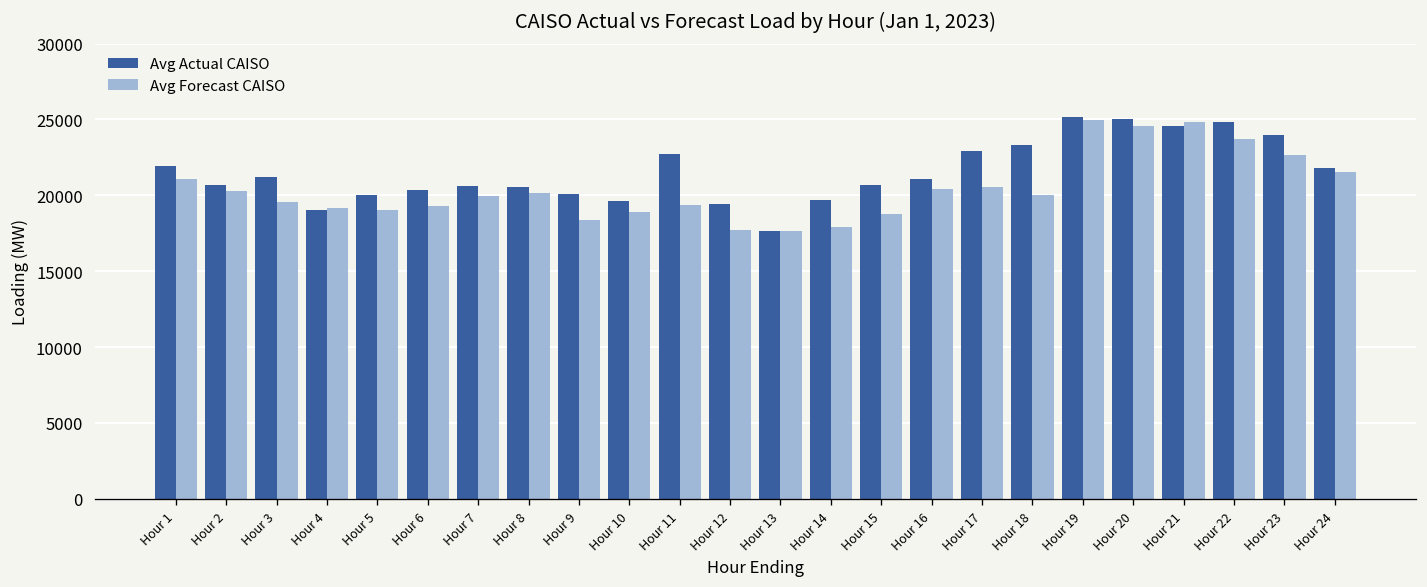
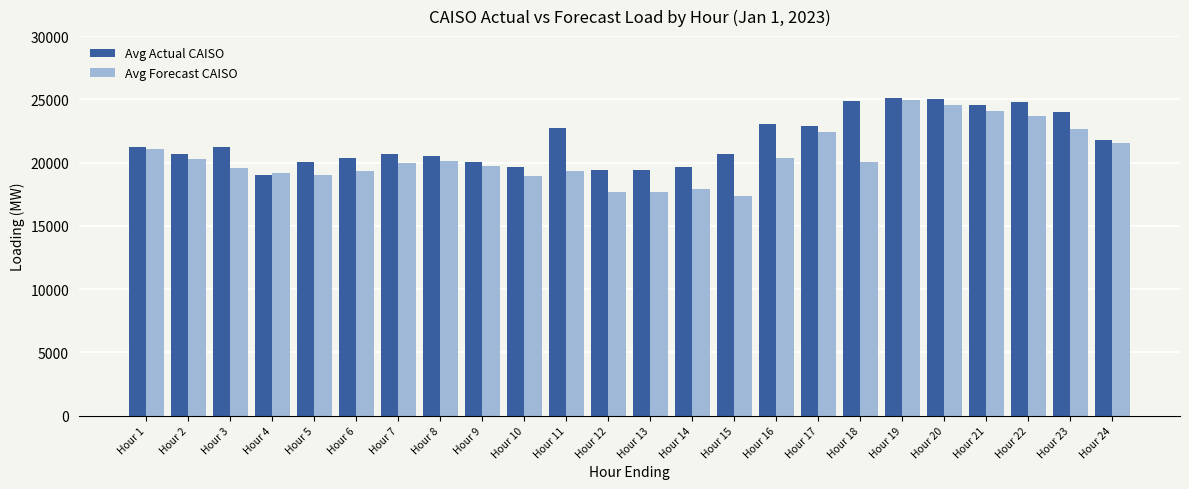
Avg Actual CAISO, Hour 1: 21900 -> 21200
Avg Forecast CAISO, Hour 9: 18400 -> 19700
Avg Actual CAISO, Hour 13: 17700 -> 19400
Avg Forecast CAISO, Hour 15: 18800 -> 17300
Avg Actual CAISO, Hour 16: 21000 -> 23000
Avg Forecast CAISO, Hour 17: 20600 -> 22400
Avg Actual CAISO, Hour 18: 23300 -> 24900
Avg Forecast CAISO, Hour 21: 24800 -> 24100
